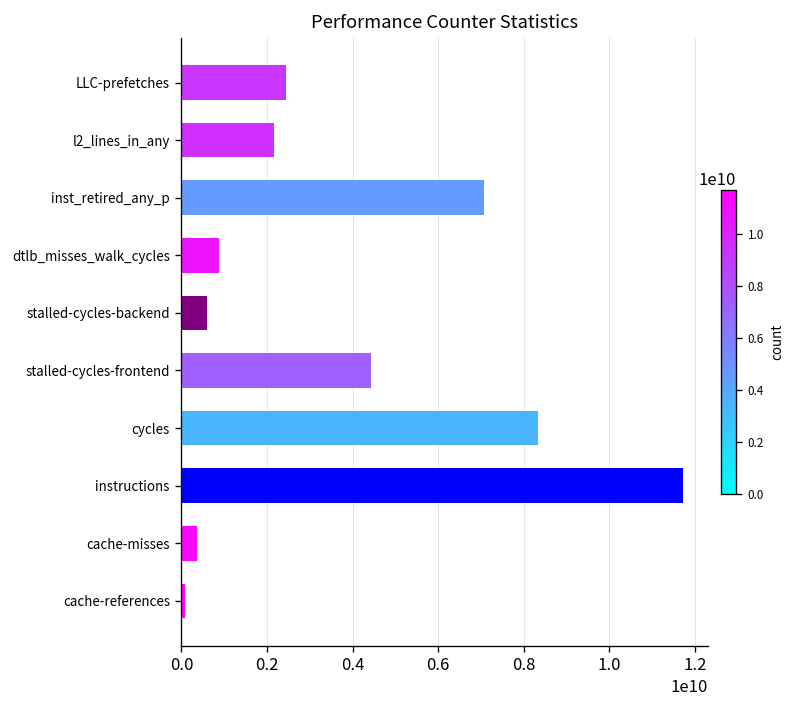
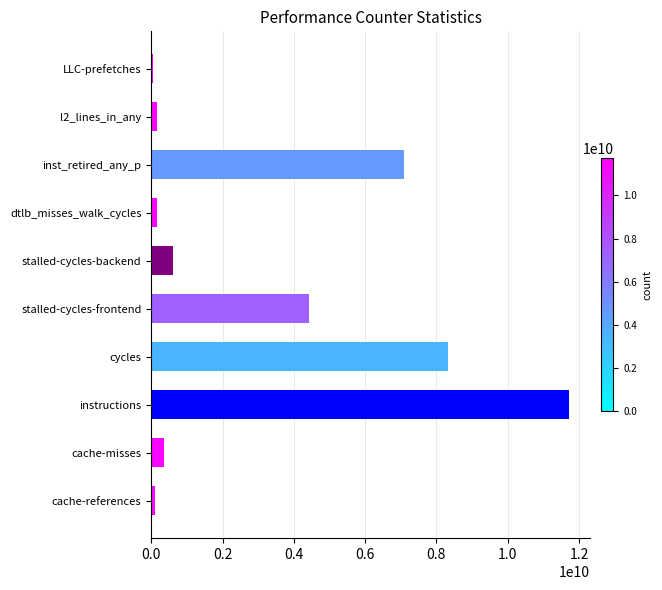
LLC-prefetches: 2400000000 -> 0
l2_lines_in_any: 2200000000 -> 100000000
dtlb_misses_walk_cycles: 900000000 -> 200000000
